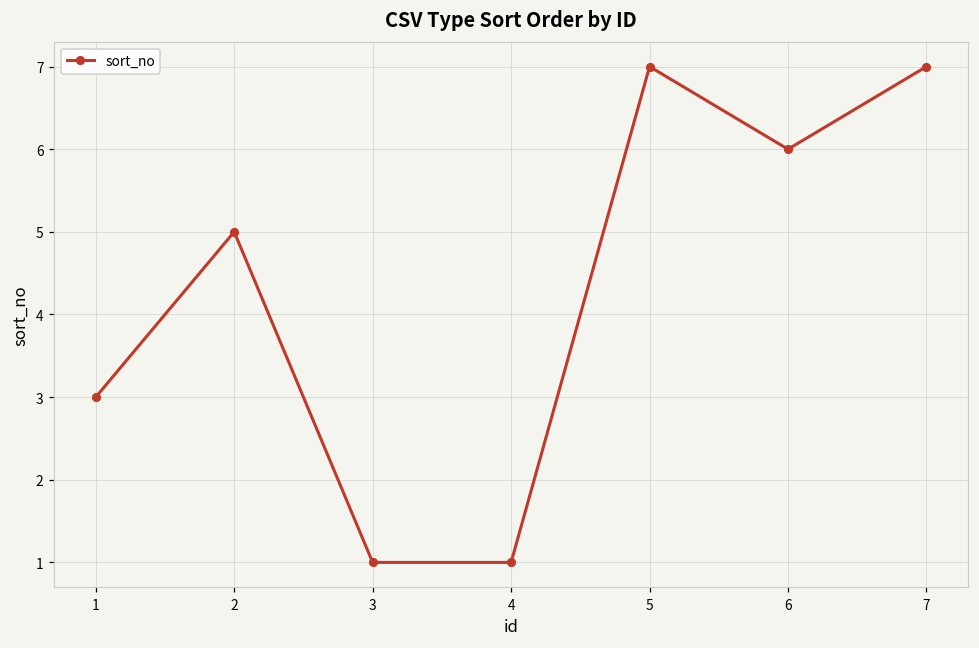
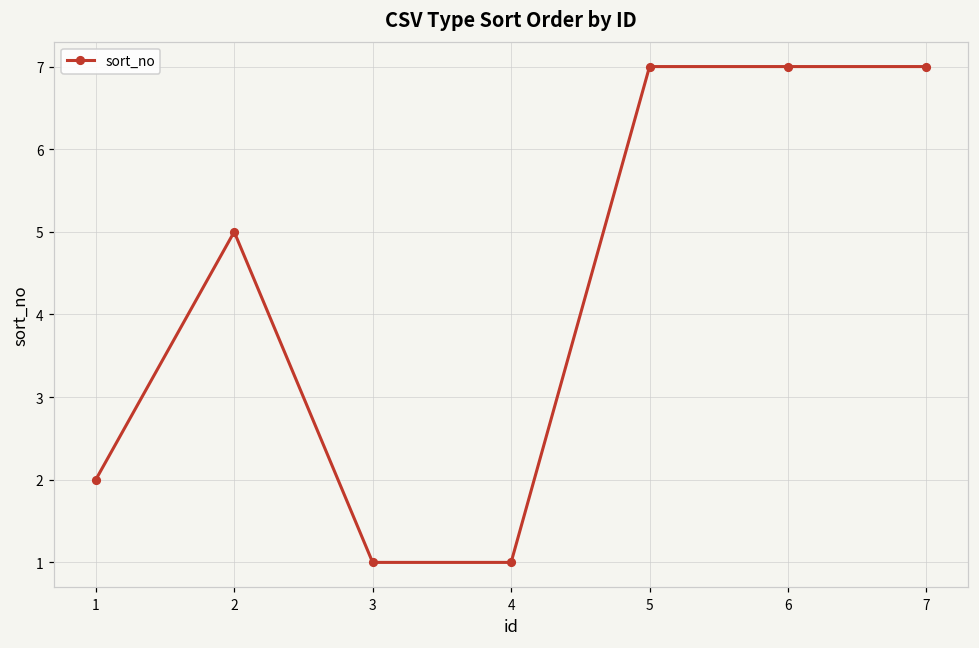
1: 3 -> 2
6: 6 -> 7
